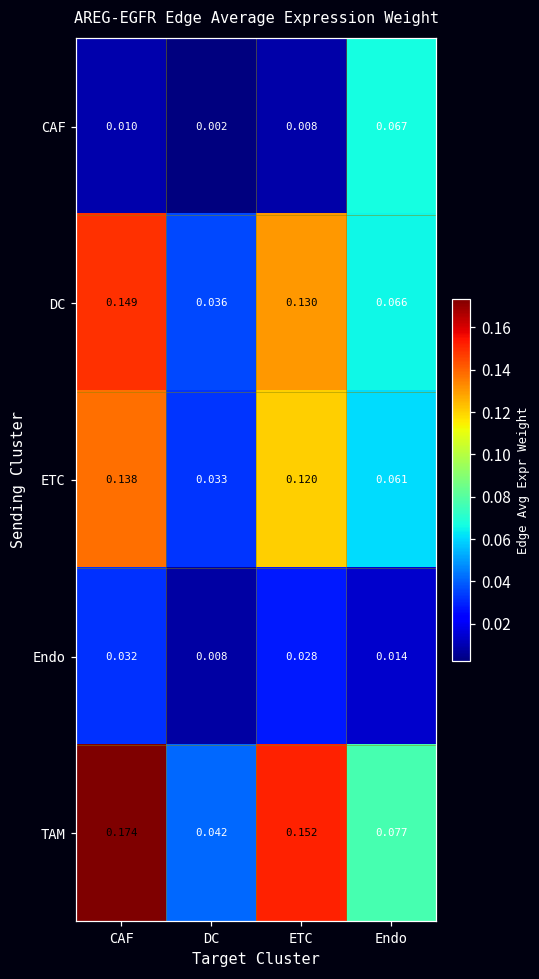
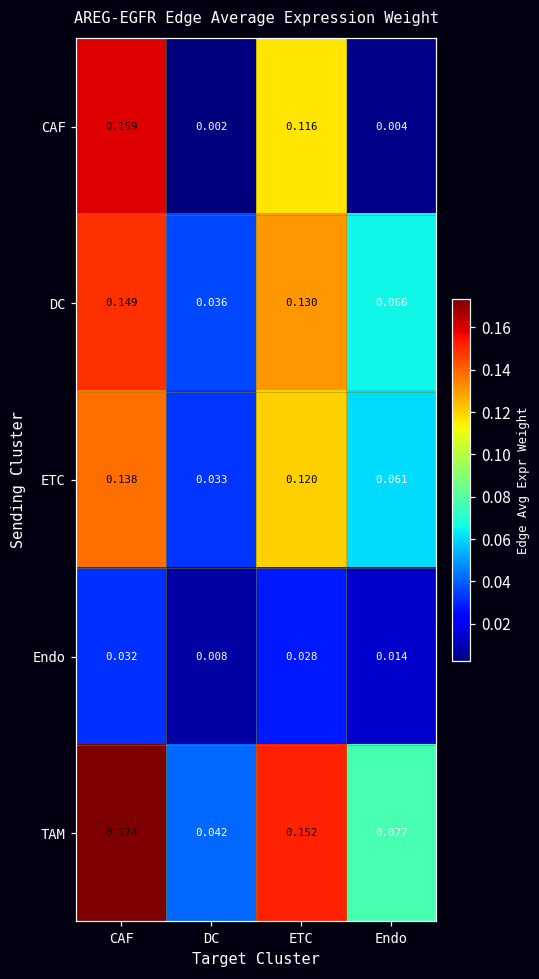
CAF, CAF: 0.010 -> 0.159
CAF, ETC: 0.008 -> 0.116
CAF, Endo: 0.067 -> 0.004
